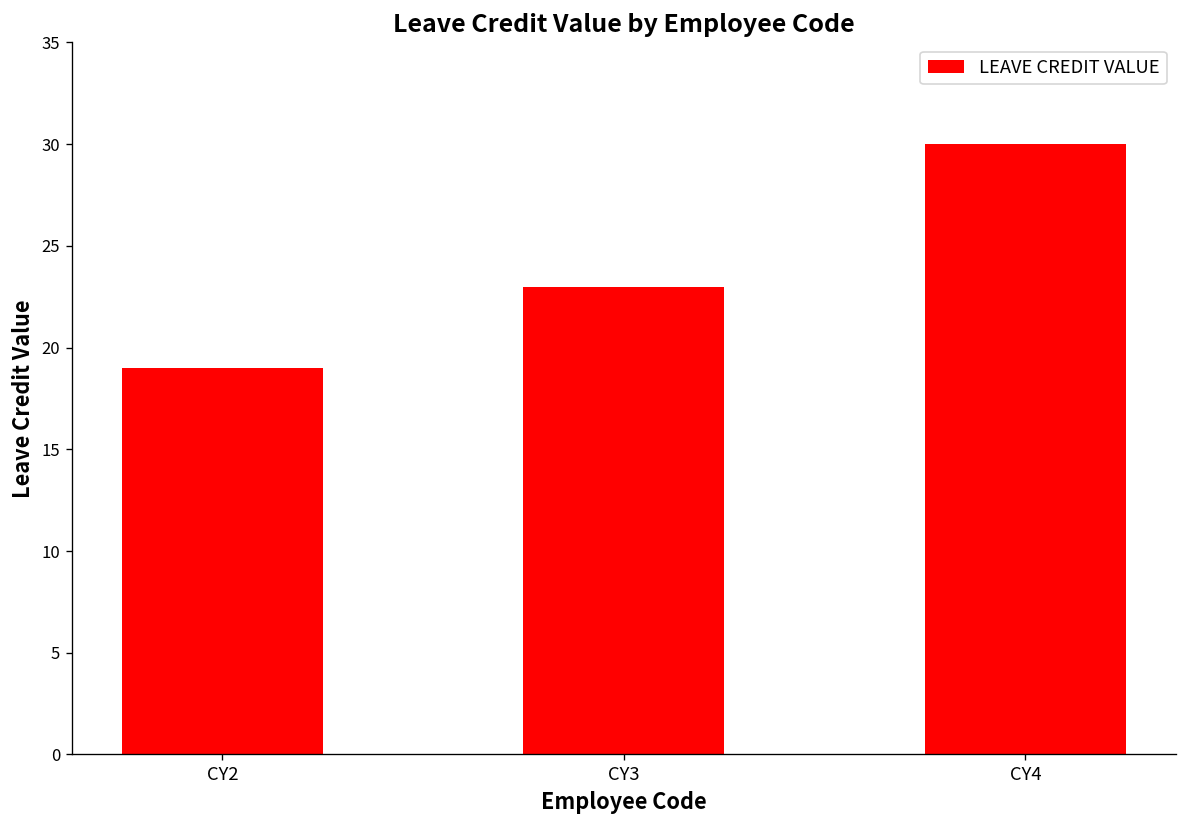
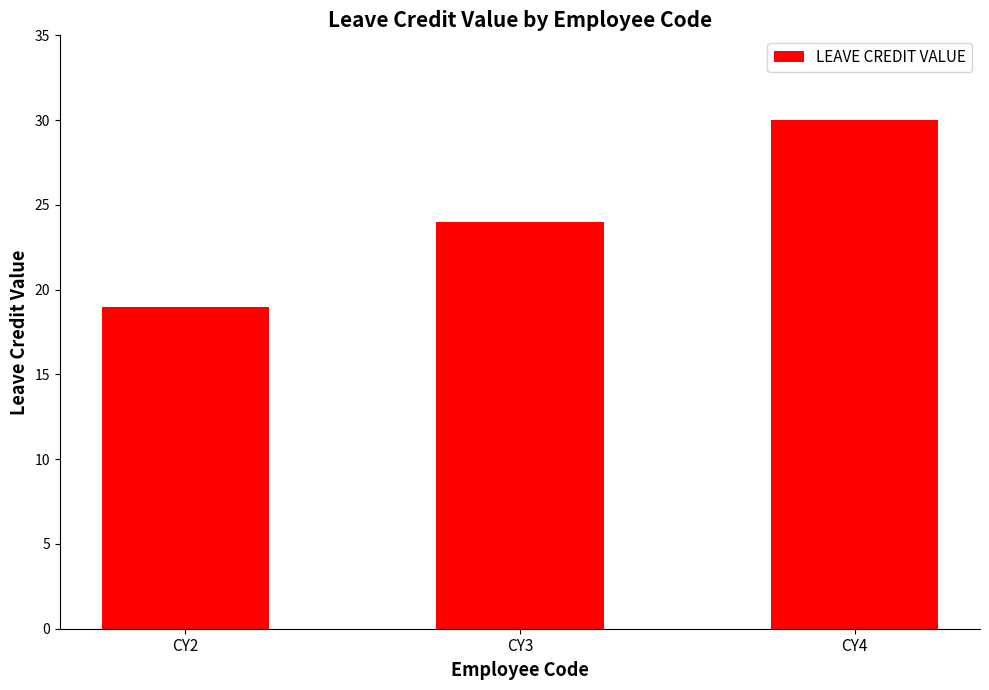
CY3: 23 -> 24
